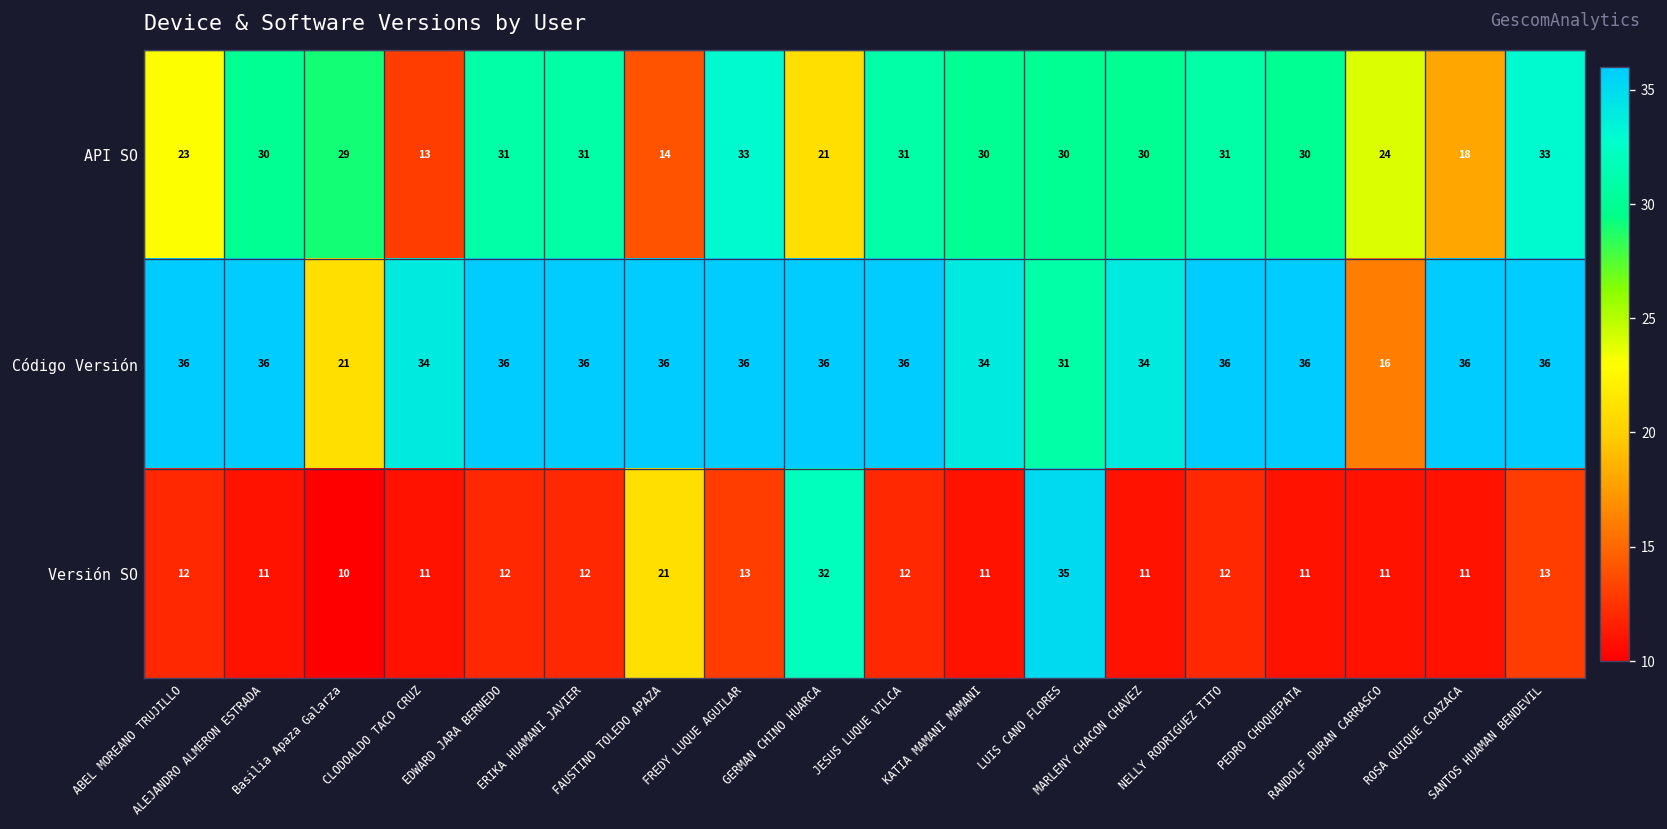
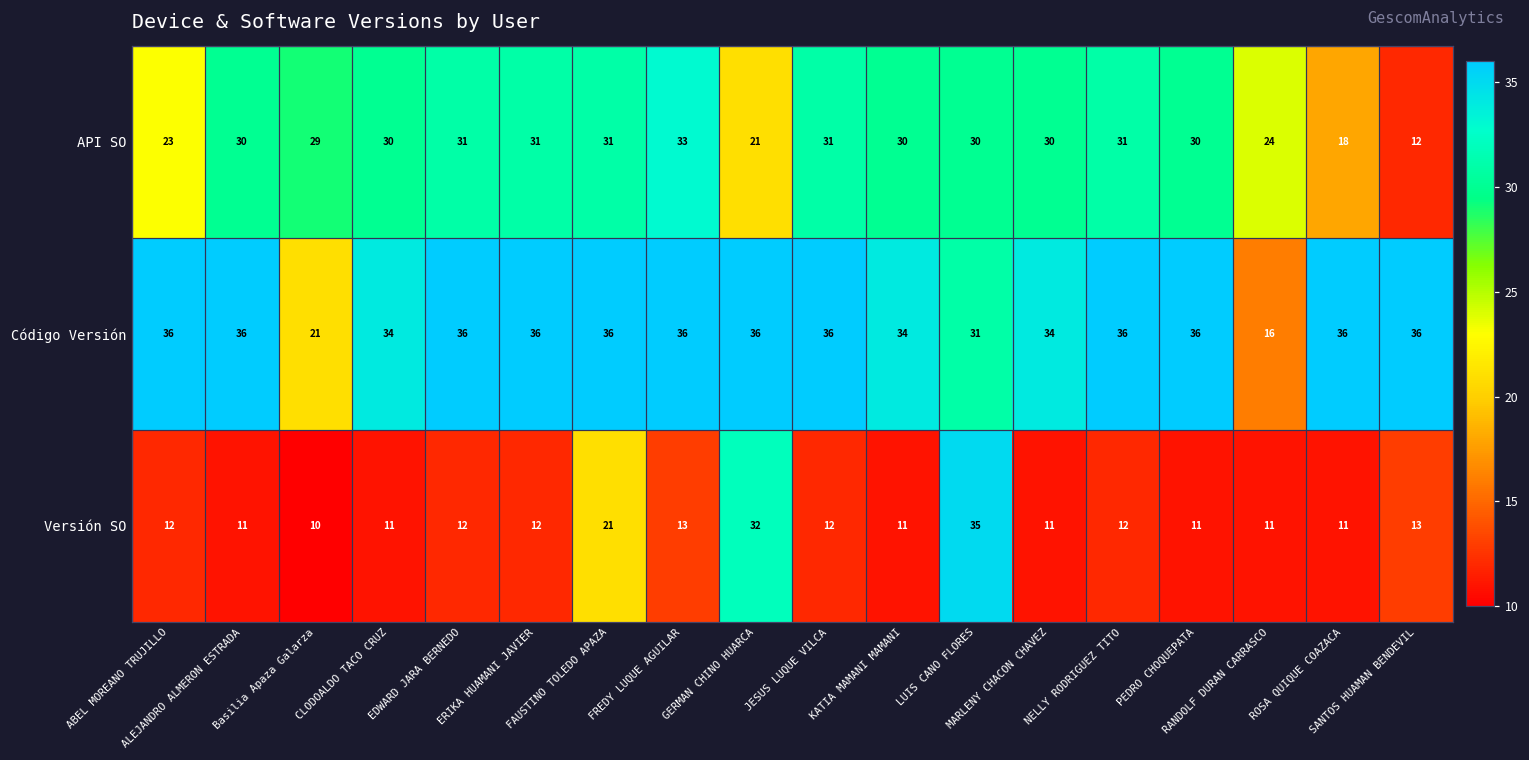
API SO, CLODOALDO TACO CRUZ: 13 -> 30
API SO, FAUSTINO TOLEDO APAZA: 14 -> 31
API SO, SANTOS HUAMAN BENDEVIL: 33 -> 12
